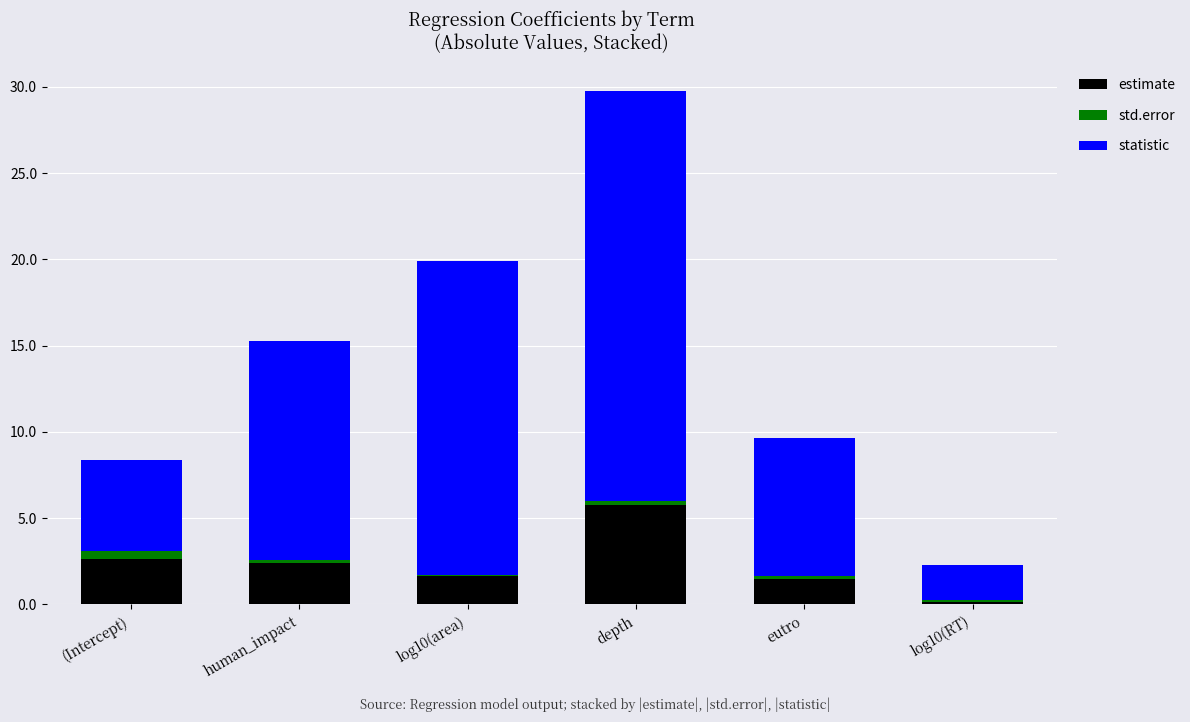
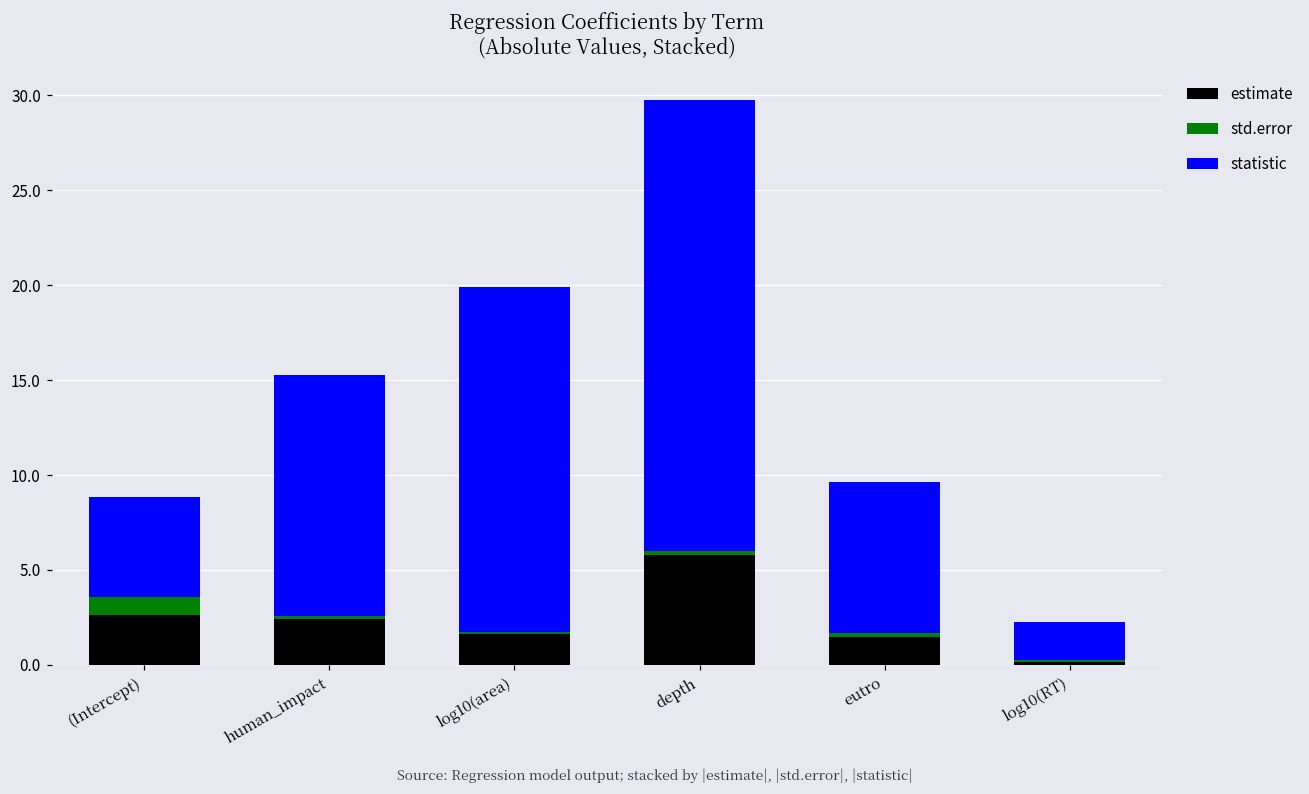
std.error, (Intercept): 0.5 -> 1.0
